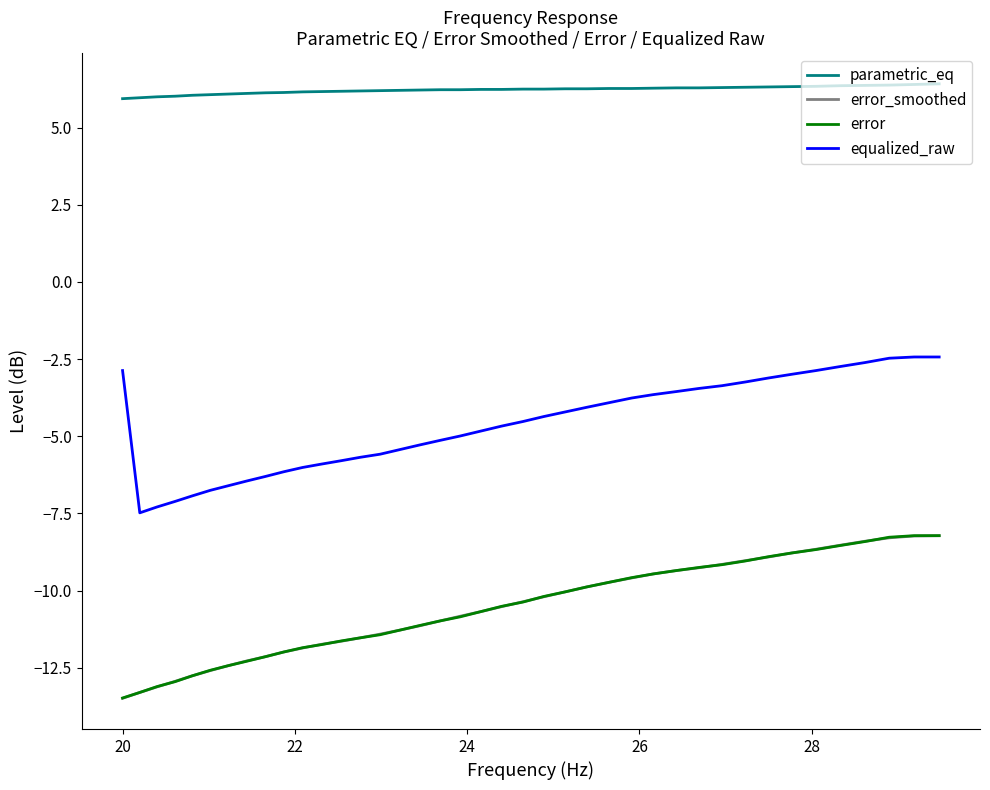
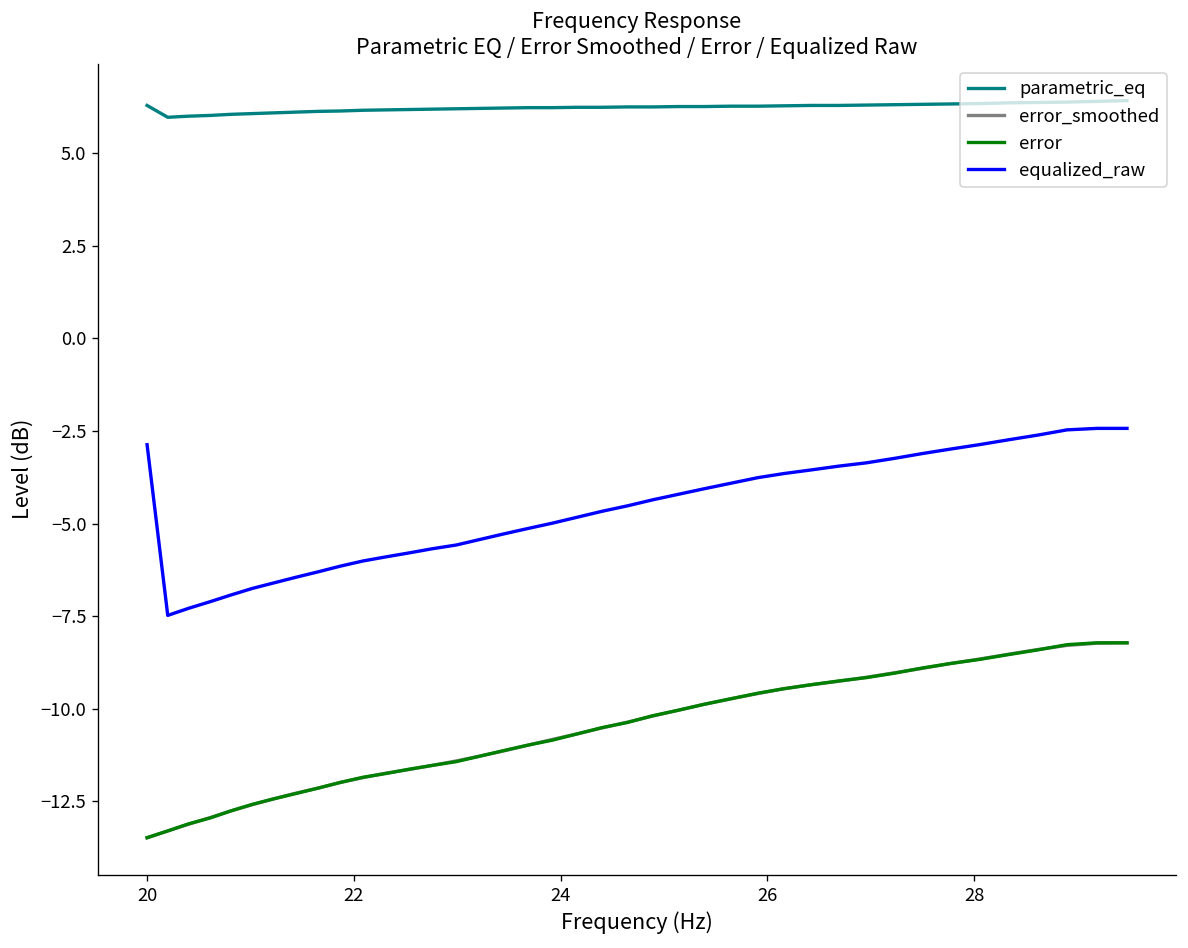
parametric_eq, 20: 5.9 -> 6.3
